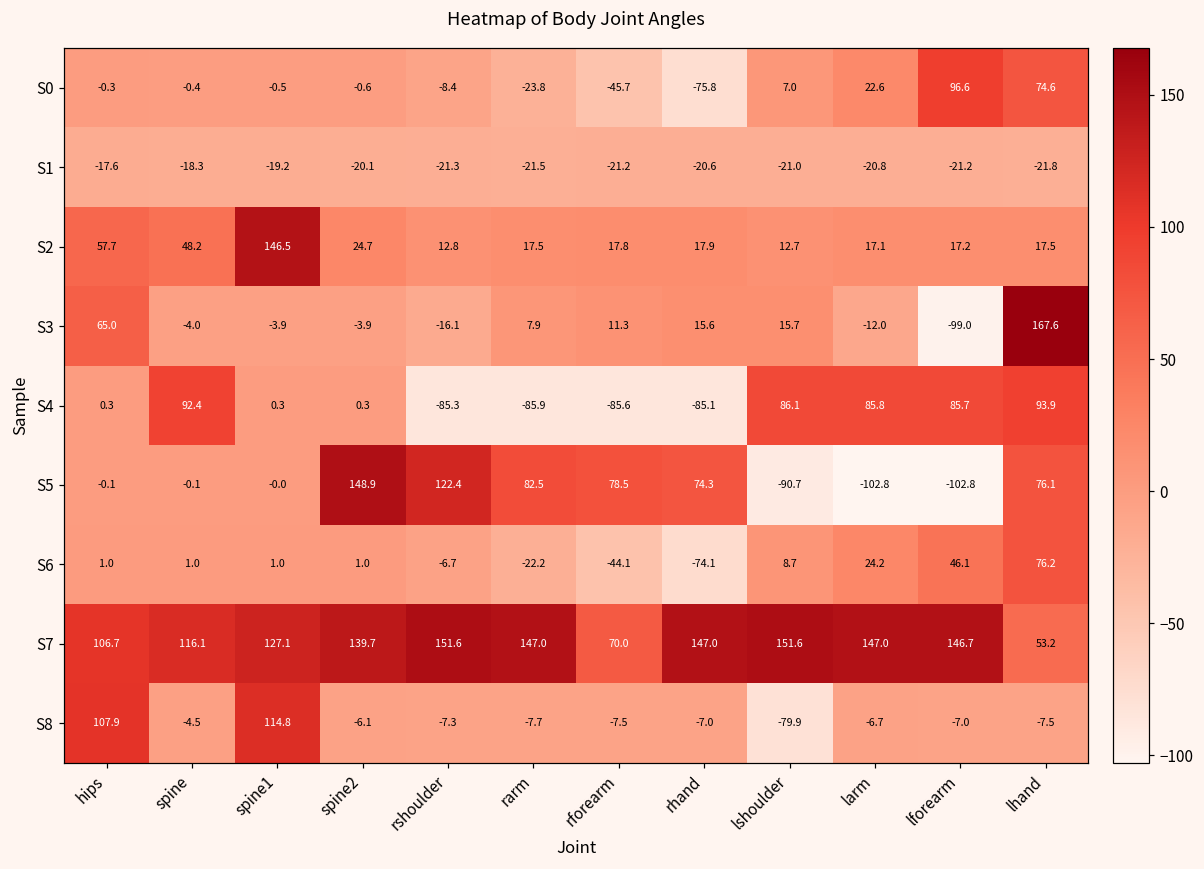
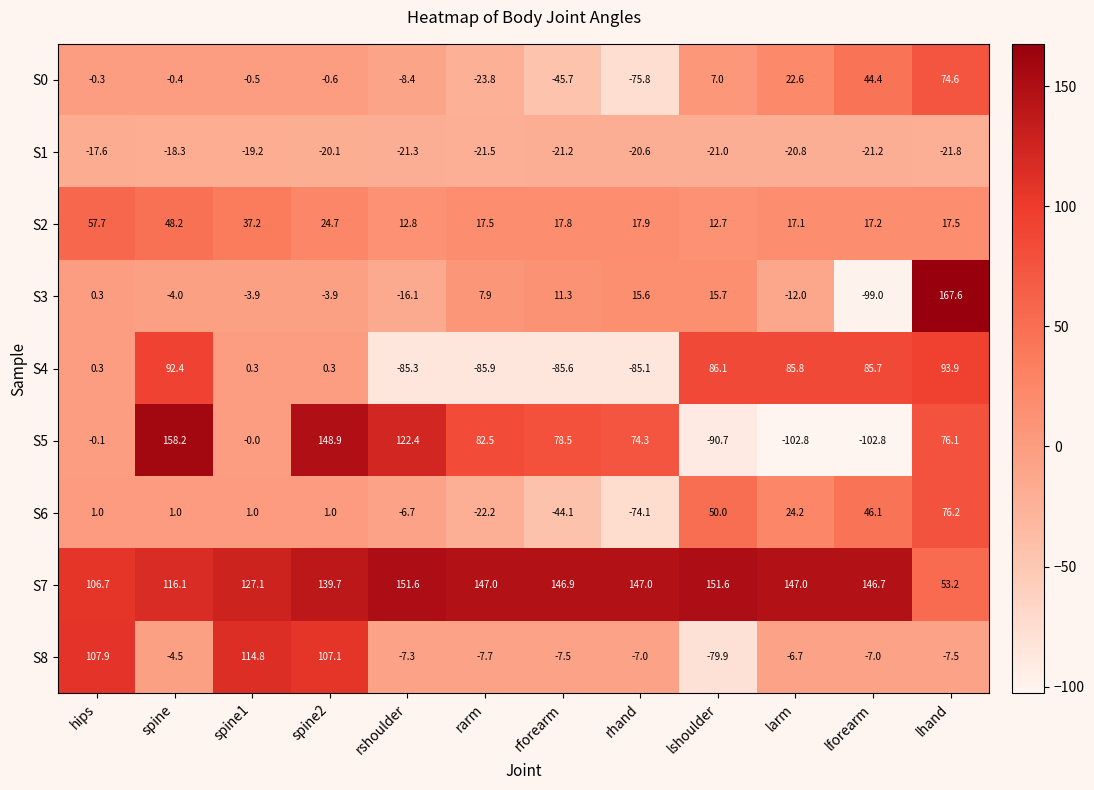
S0, lforearm: 96.6 -> 44.4
S2, spine1: 146.5 -> 37.2
S3, hips: 65.0 -> 0.3
S5, spine: -0.1 -> 158.2
S6, lshoulder: 8.7 -> 50.0
S7, rforearm: 70.0 -> 146.9
S8, spine2: -6.1 -> 107.1
